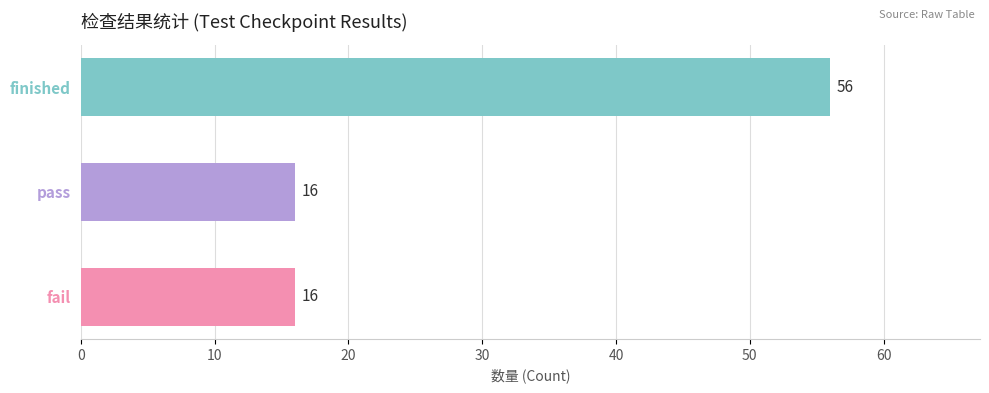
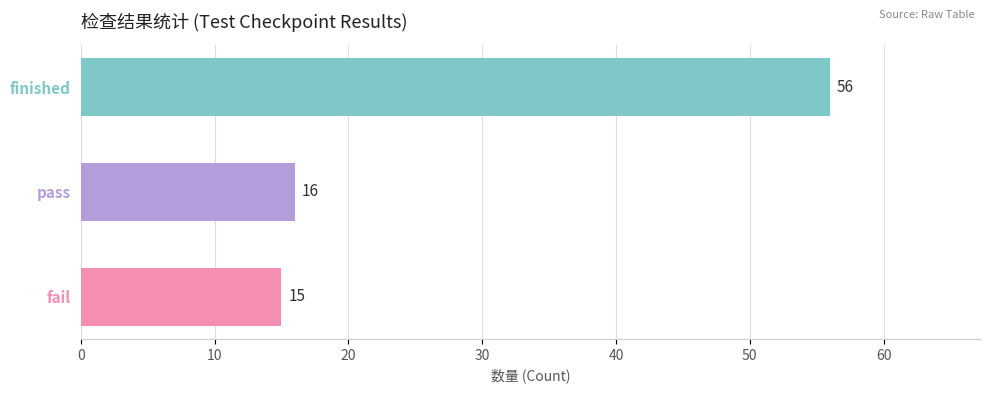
fail: 16 -> 15
